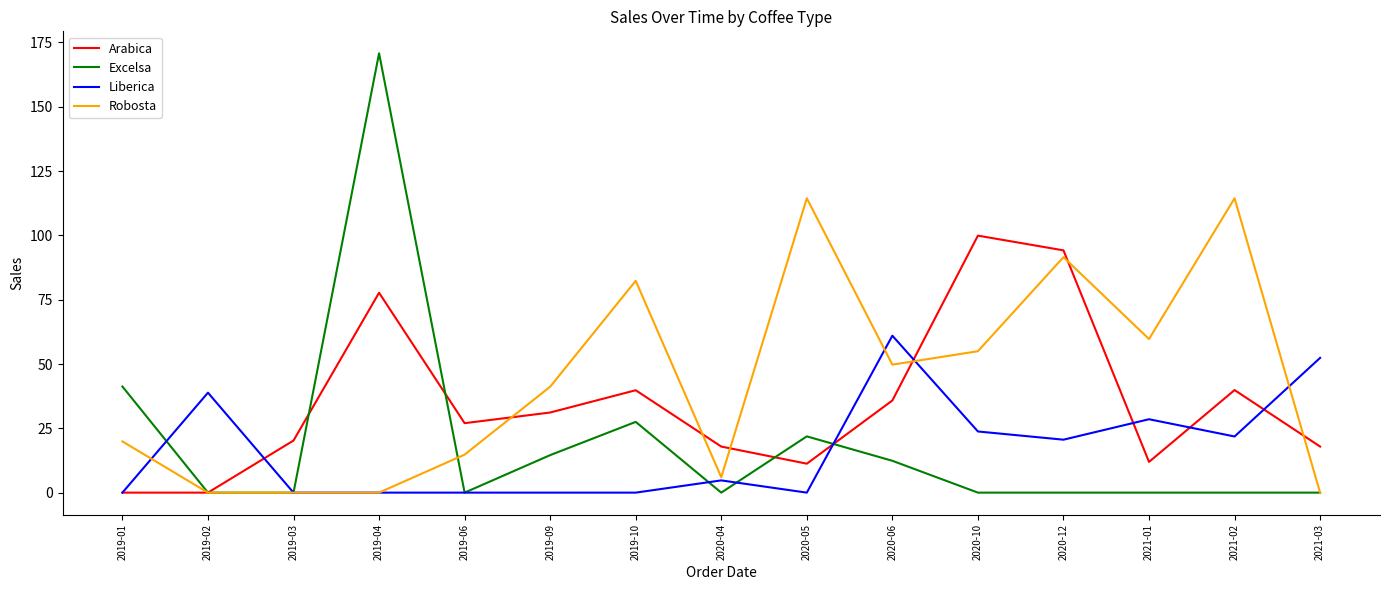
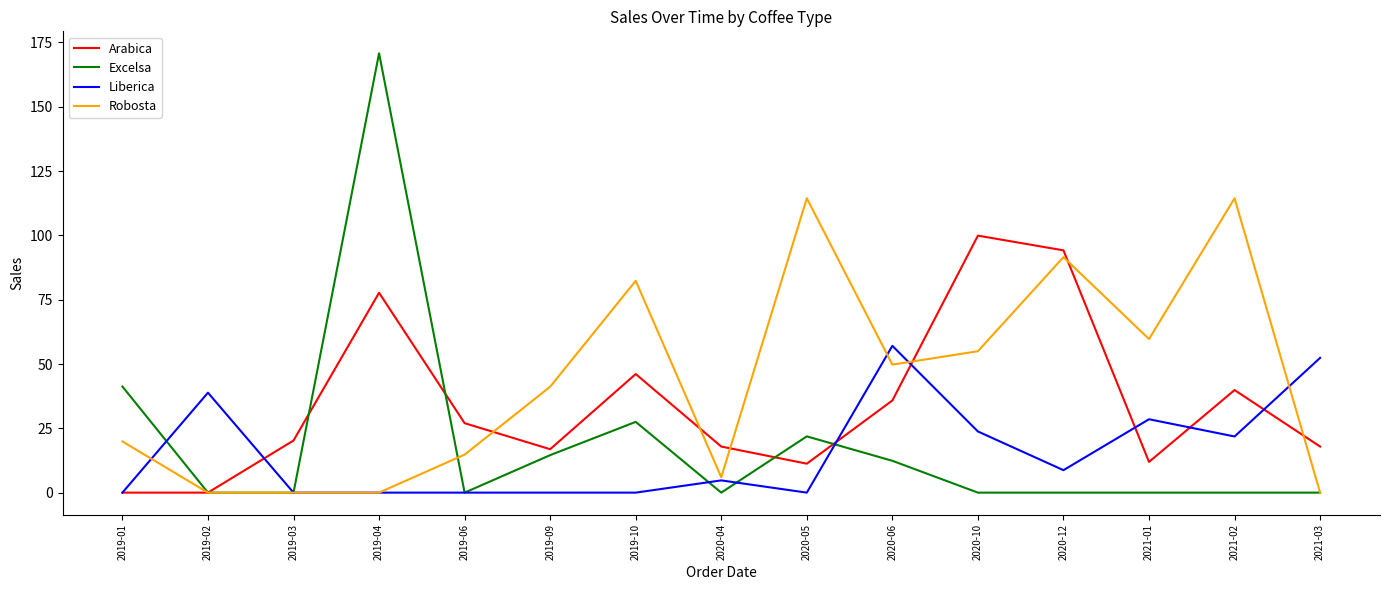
Arabica, 2019-09: 31 -> 17
Arabica, 2019-10: 40 -> 46
Liberica, 2020-06: 61 -> 57
Liberica, 2020-12: 21 -> 9
